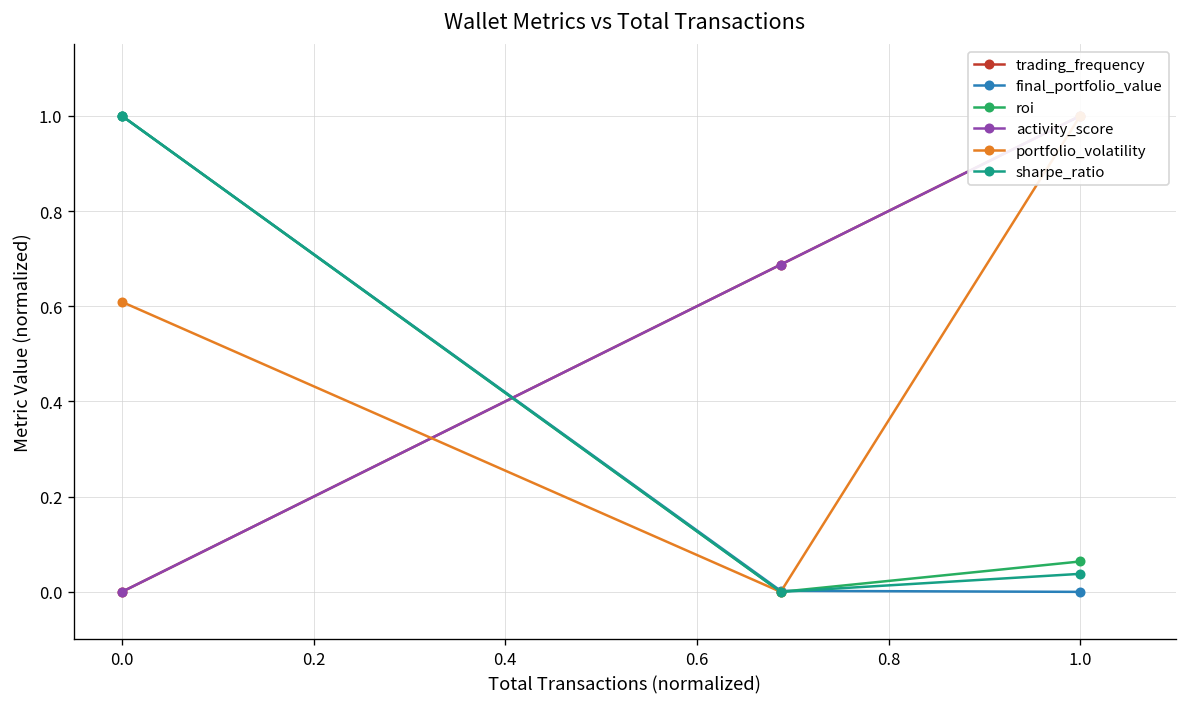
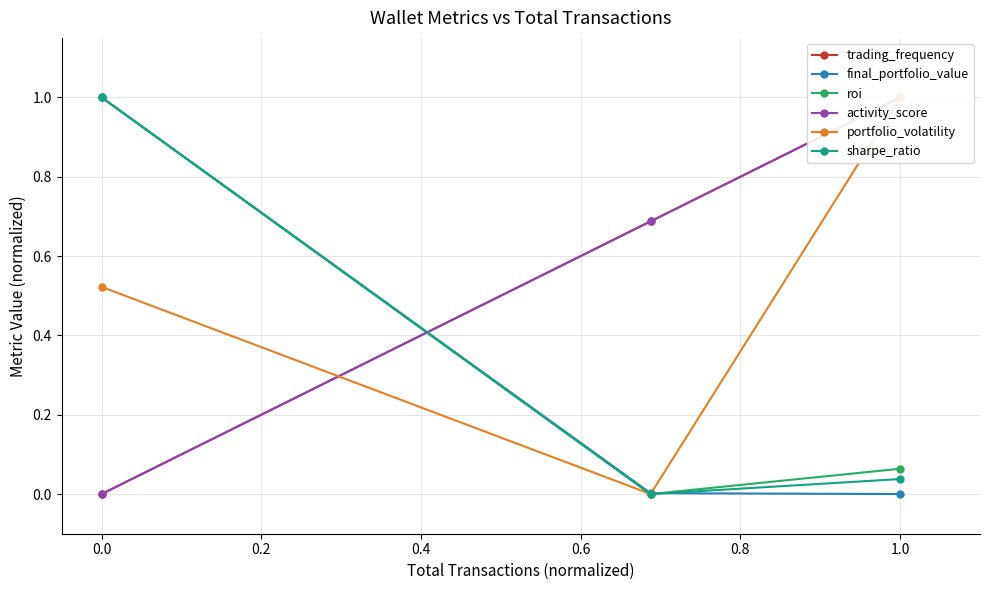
portfolio_volatility, 0.0: 0.61 -> 0.52
